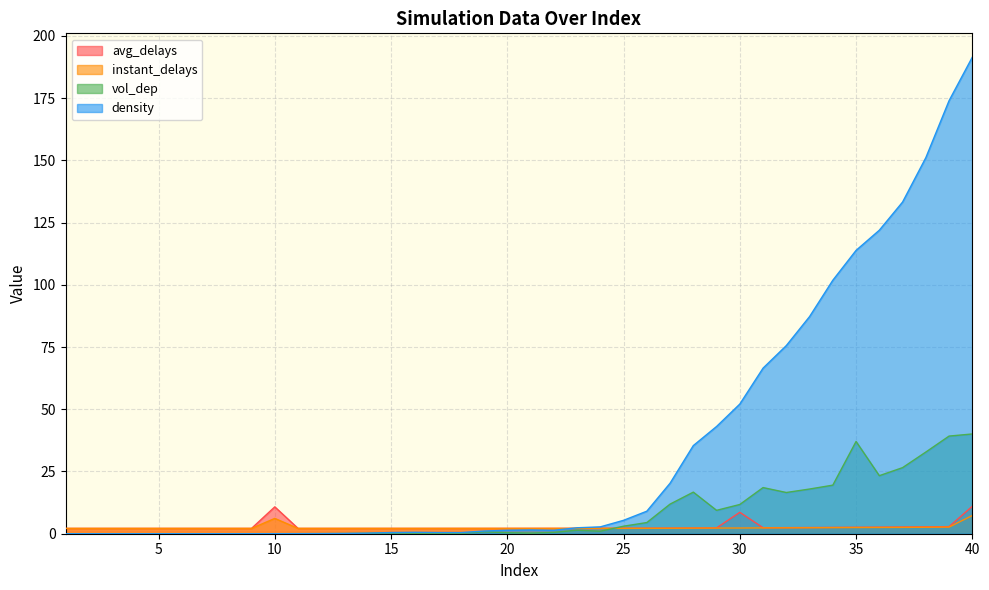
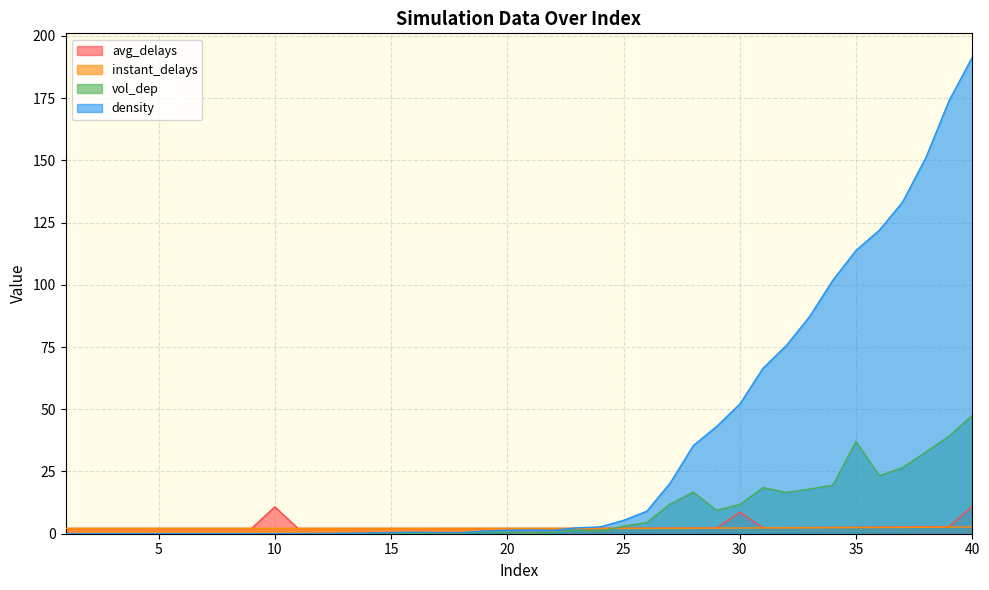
instant_delays, 10: 6 -> 2
instant_delays, 40: 7 -> 3
vol_dep, 40: 40 -> 48
